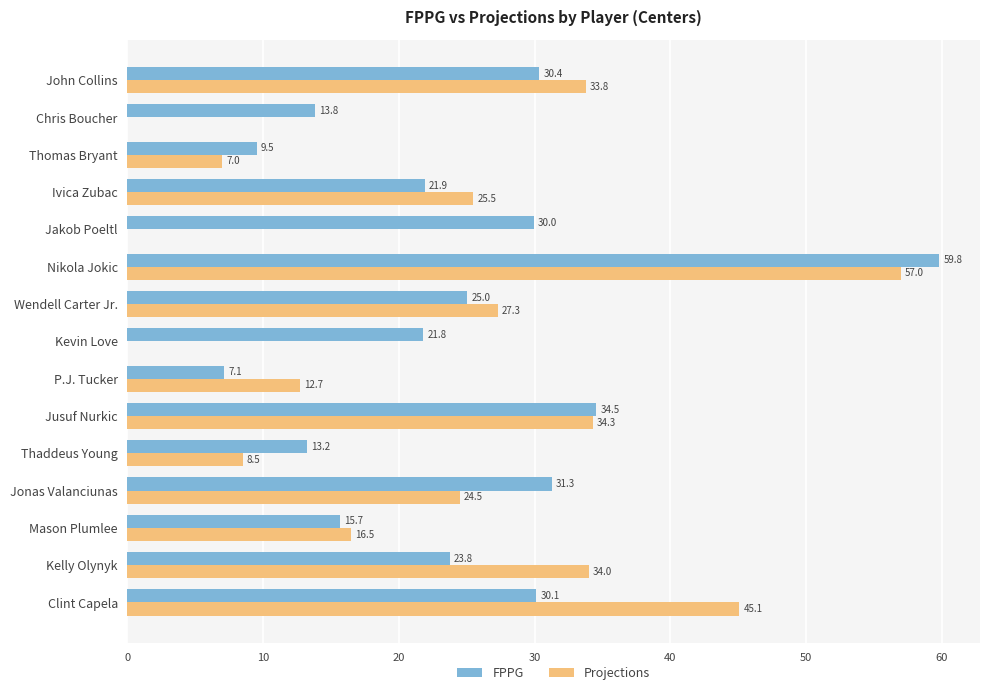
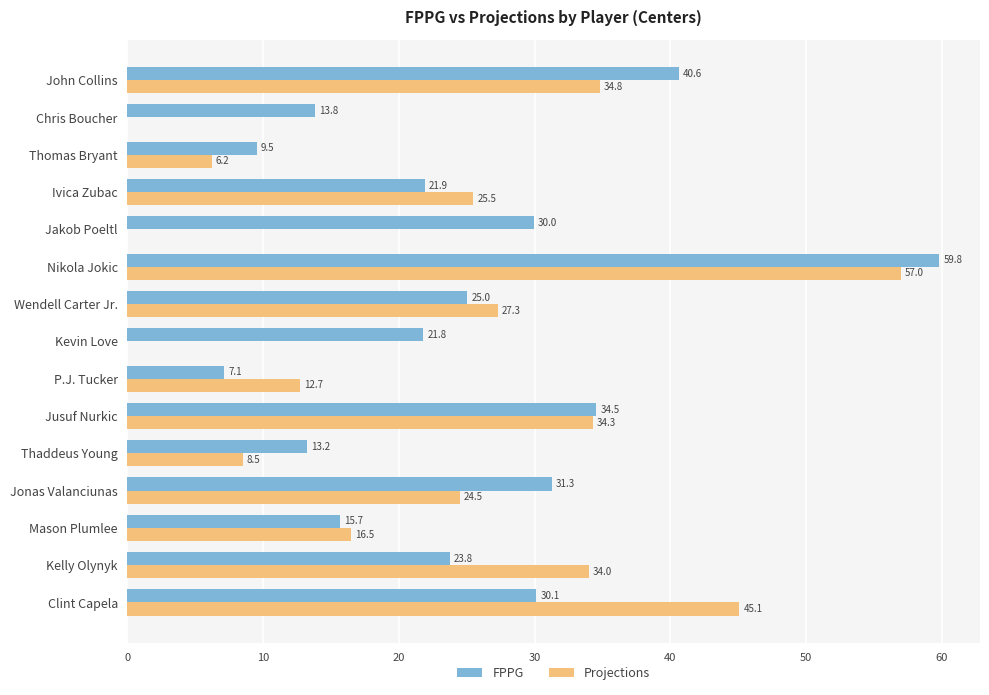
FPPG, John Collins: 30.4 -> 40.6
Projections, John Collins: 33.8 -> 34.8
Projections, Thomas Bryant: 7.0 -> 6.2
